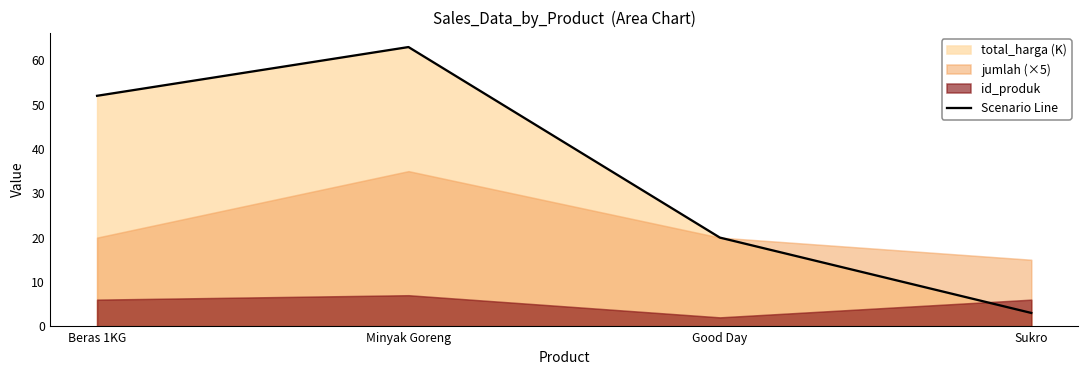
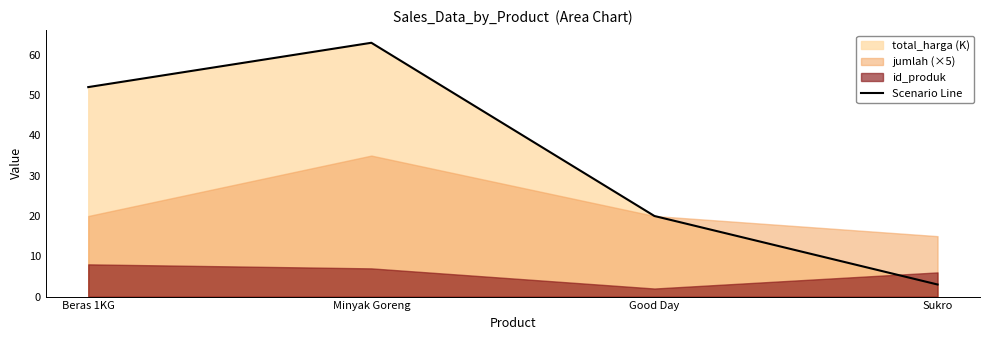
id_produk, Beras 1KG: 6 -> 8
